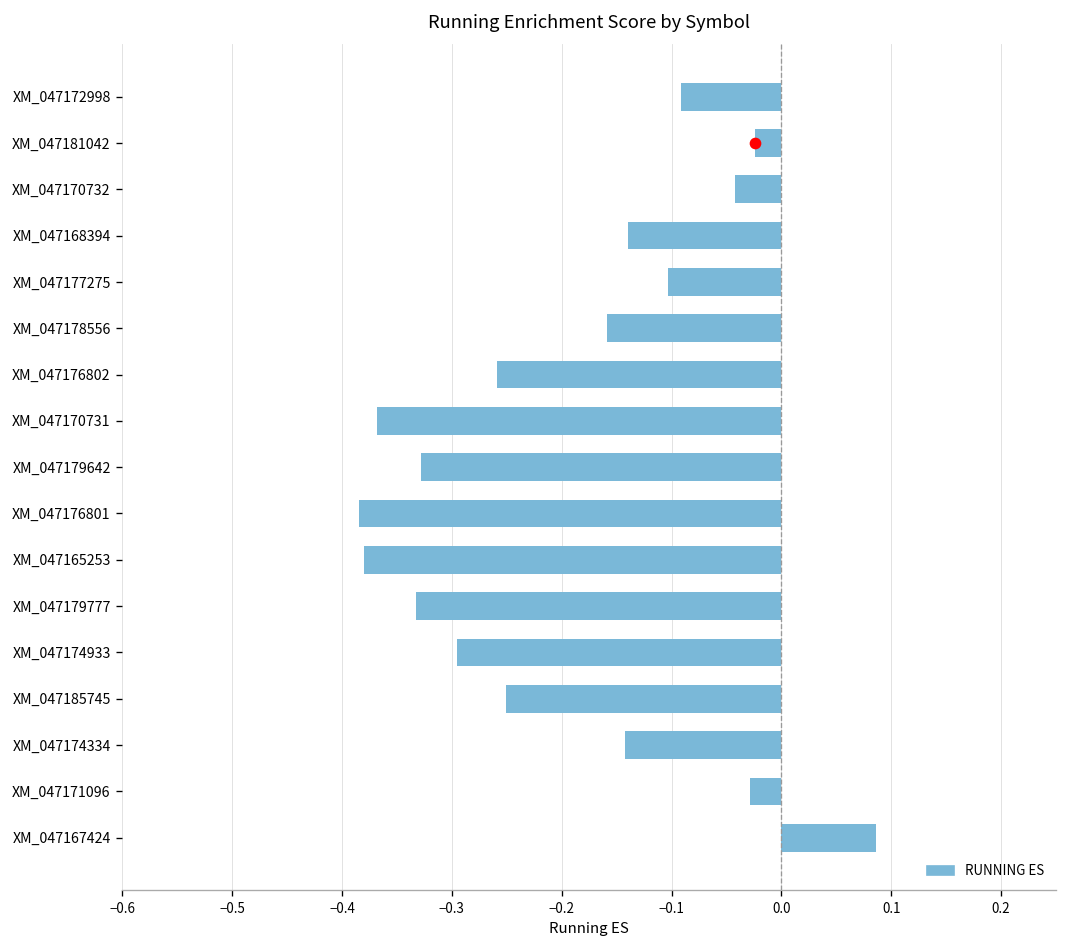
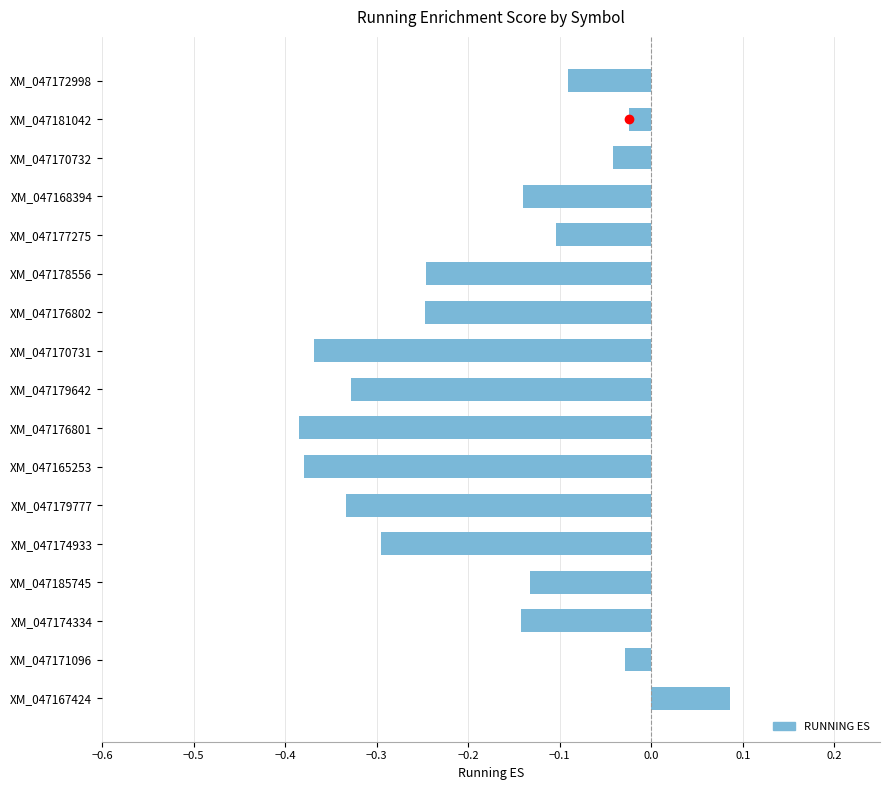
RUNNING ES, XM_047178556: -0.16 -> -0.25
RUNNING ES, XM_047176802: -0.26 -> -0.25
RUNNING ES, XM_047185745: -0.25 -> -0.13
